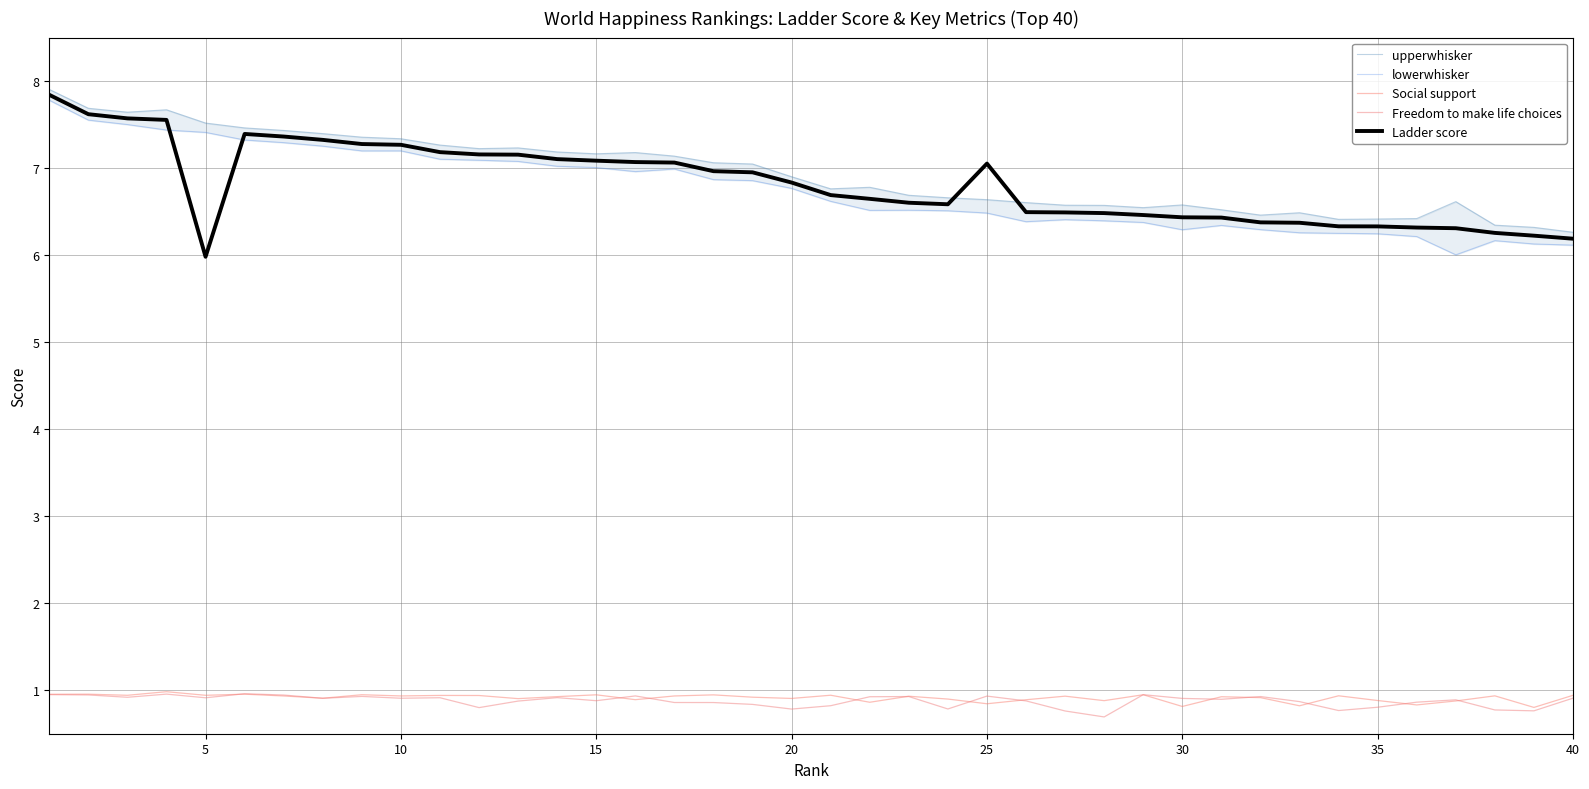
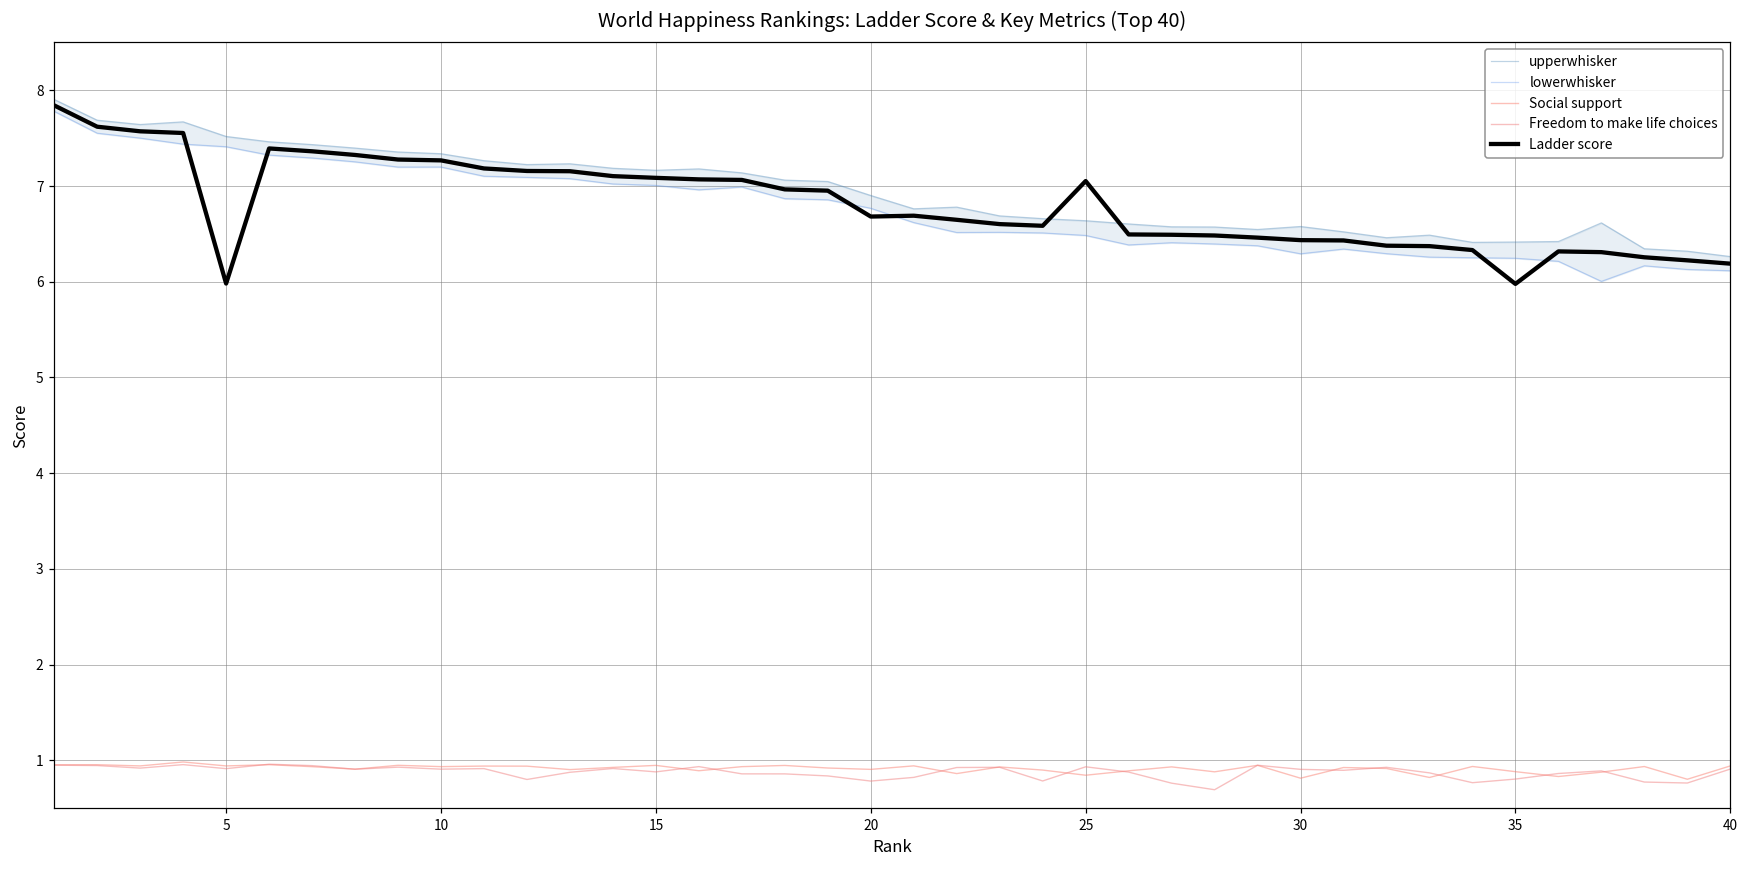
Ladder score, 20: 6.8 -> 6.7
Ladder score, 35: 6.3 -> 6.0
